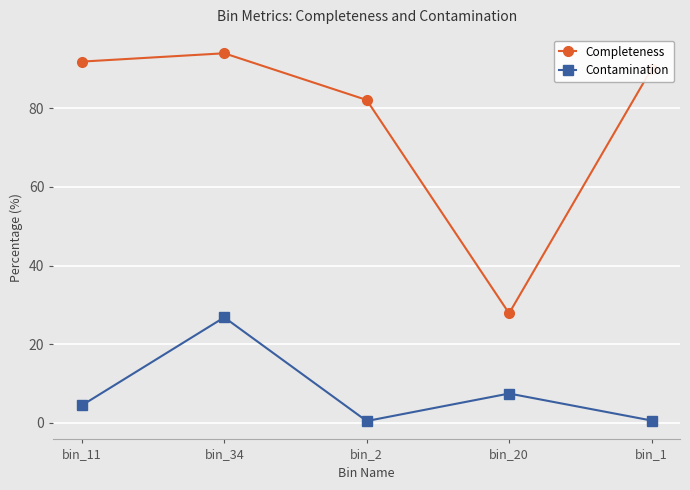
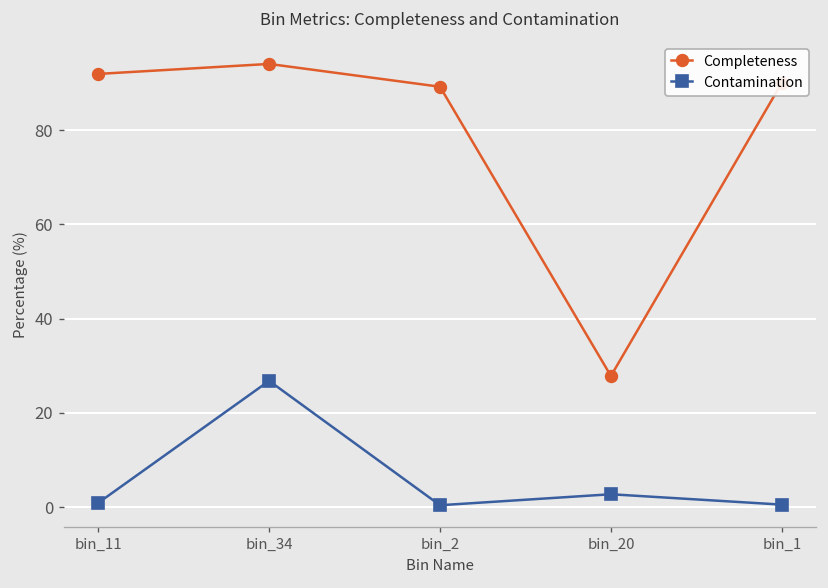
Contamination, bin_11: 4 -> 1
Completeness, bin_2: 82 -> 89
Contamination, bin_20: 7 -> 3
